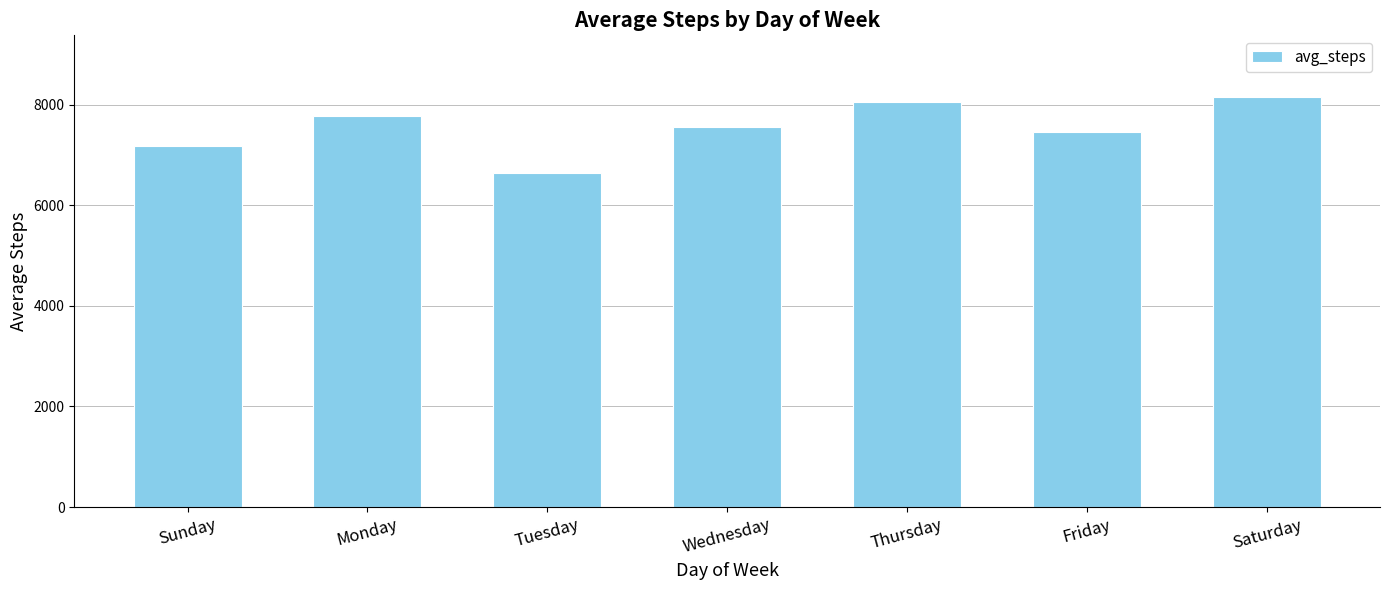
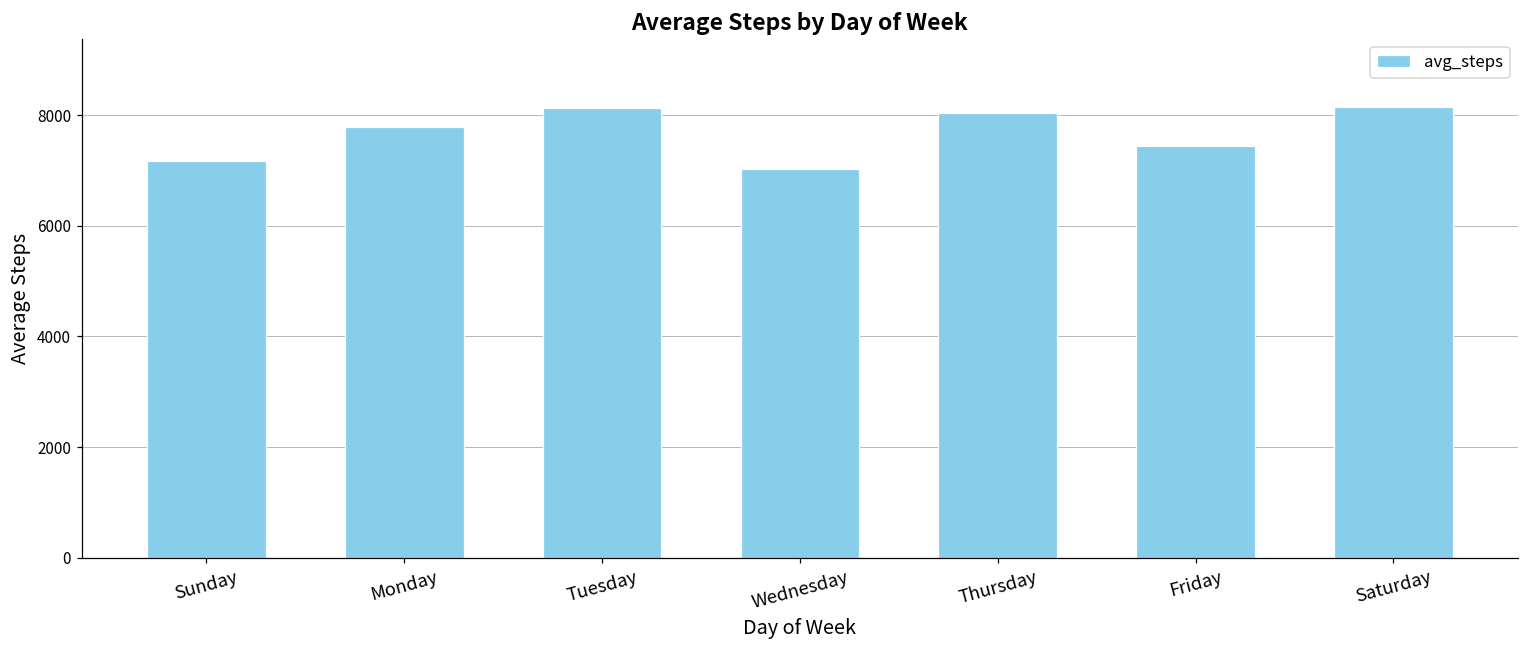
Tuesday: 6600 -> 8100
Wednesday: 7600 -> 7000
